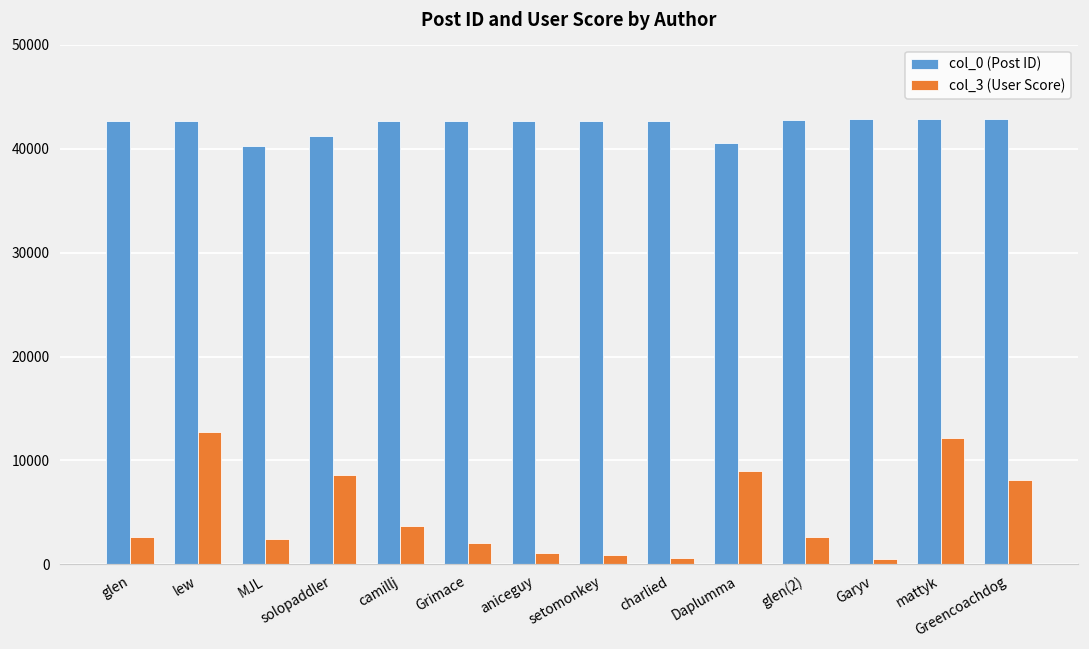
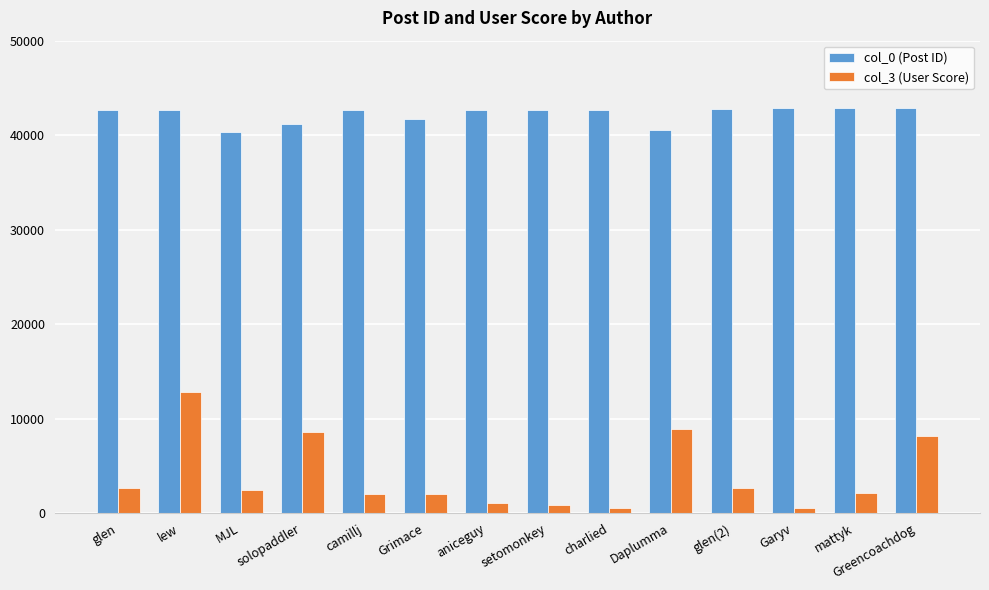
col_3 (User Score), camillj: 4000 -> 2000
col_0 (Post ID), Grimace: 43000 -> 42000
col_3 (User Score), mattyk: 12000 -> 2000
